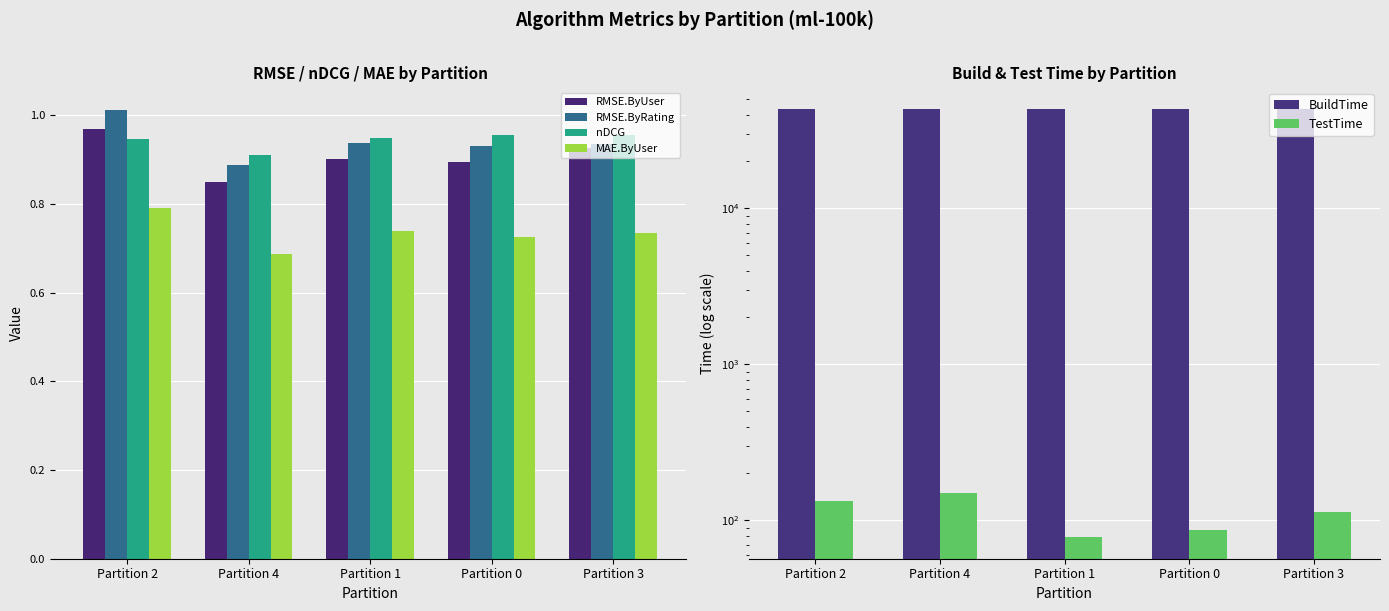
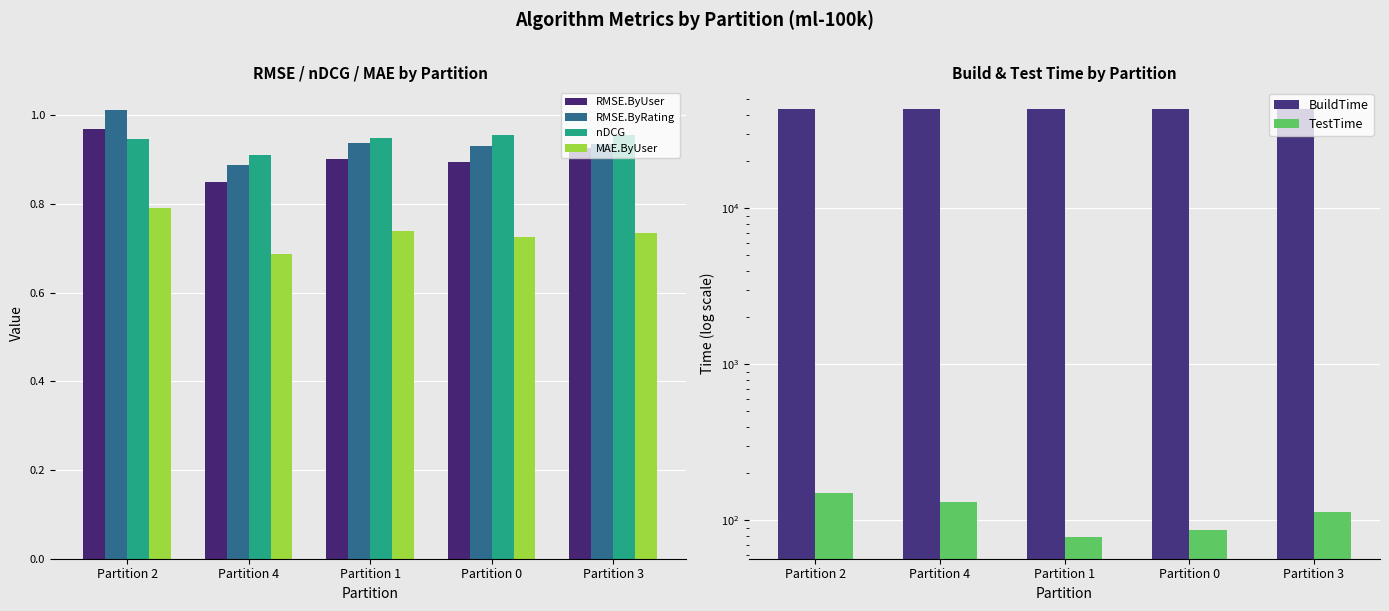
Build & Test Time by Partition, TestTime, Partition 2: 130 -> 150
Build & Test Time by Partition, TestTime, Partition 4: 150 -> 130
